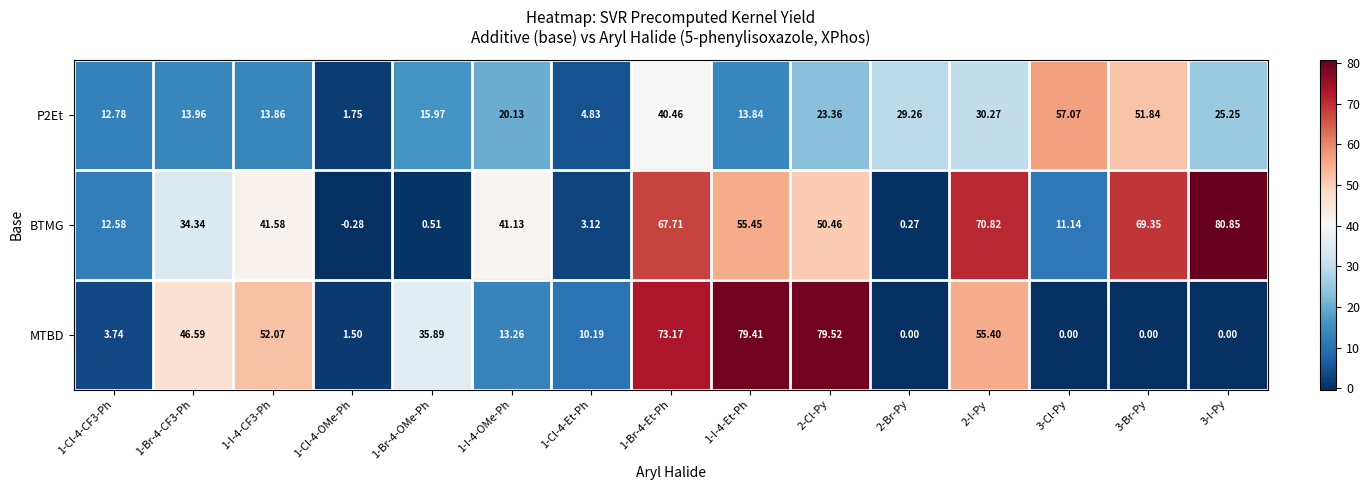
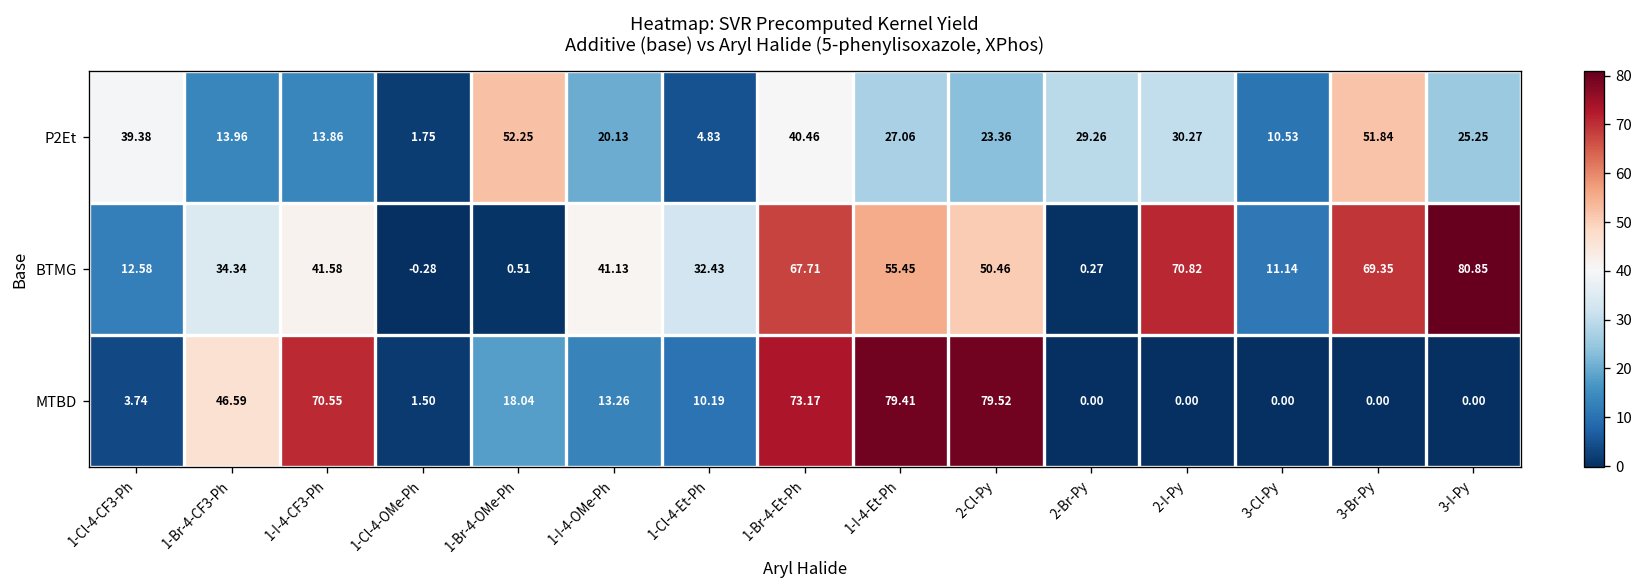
P2Et, 1-Cl-4-CF3-Ph: 12.78 -> 39.38
P2Et, 1-Br-4-OMe-Ph: 15.97 -> 52.25
P2Et, 1-I-4-Et-Ph: 13.84 -> 27.06
P2Et, 3-Cl-Py: 57.07 -> 10.53
BTMG, 1-Cl-4-Et-Ph: 3.12 -> 32.43
MTBD, 1-I-4-CF3-Ph: 52.07 -> 70.55
MTBD, 1-Br-4-OMe-Ph: 35.89 -> 18.04
MTBD, 2-I-Py: 55.40 -> 0.00
